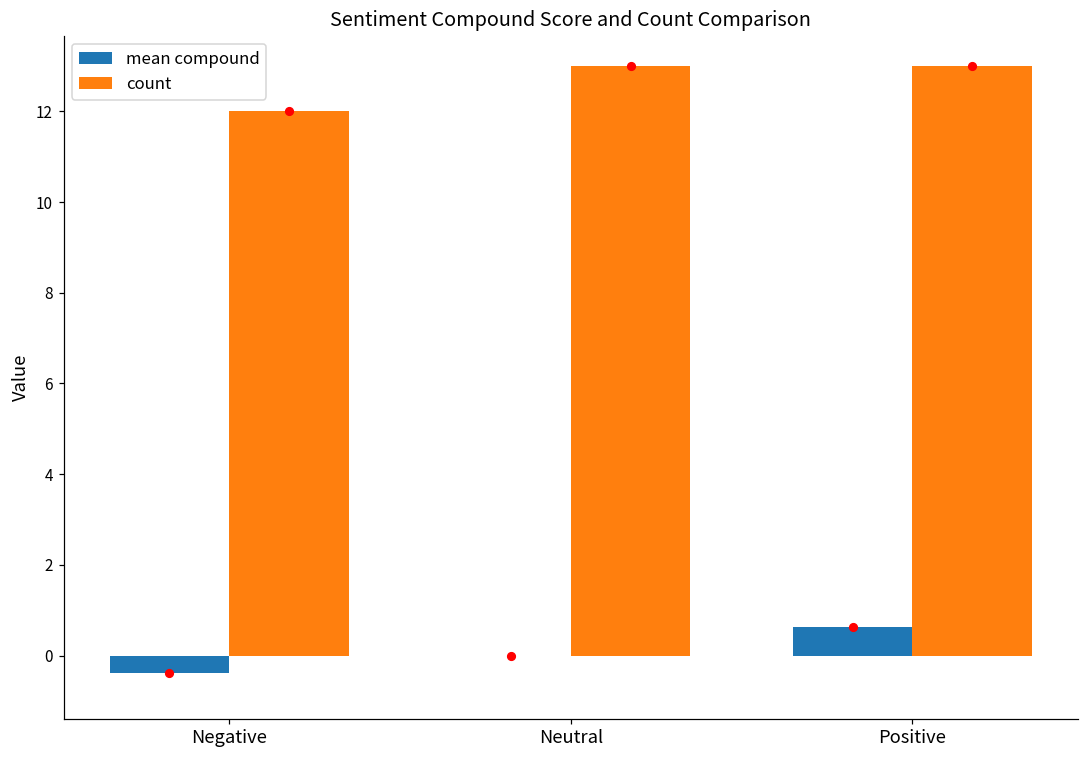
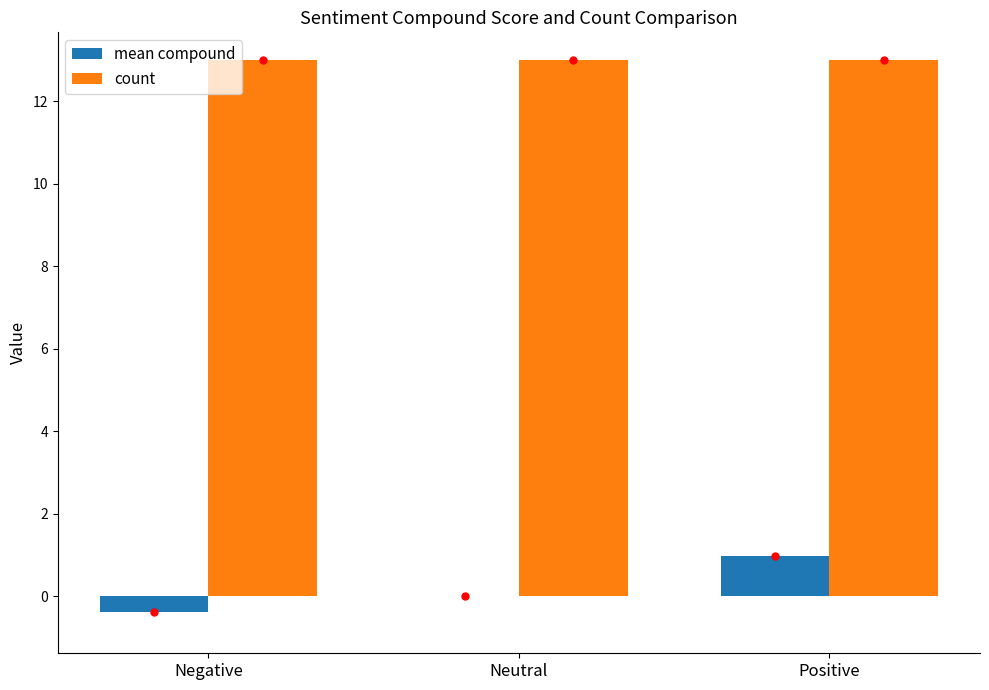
count, Negative: 12 -> 13
mean compound, Positive: 0.6 -> 1.0
